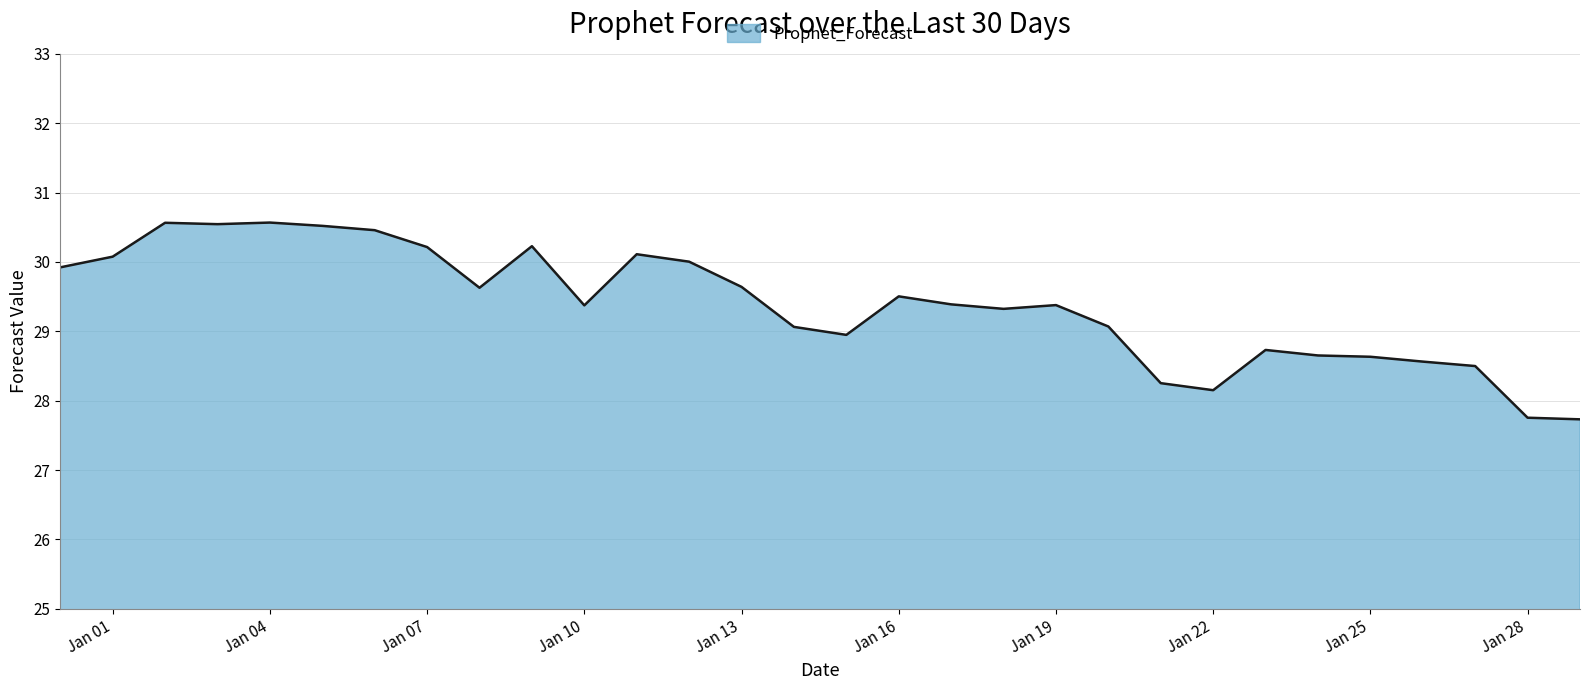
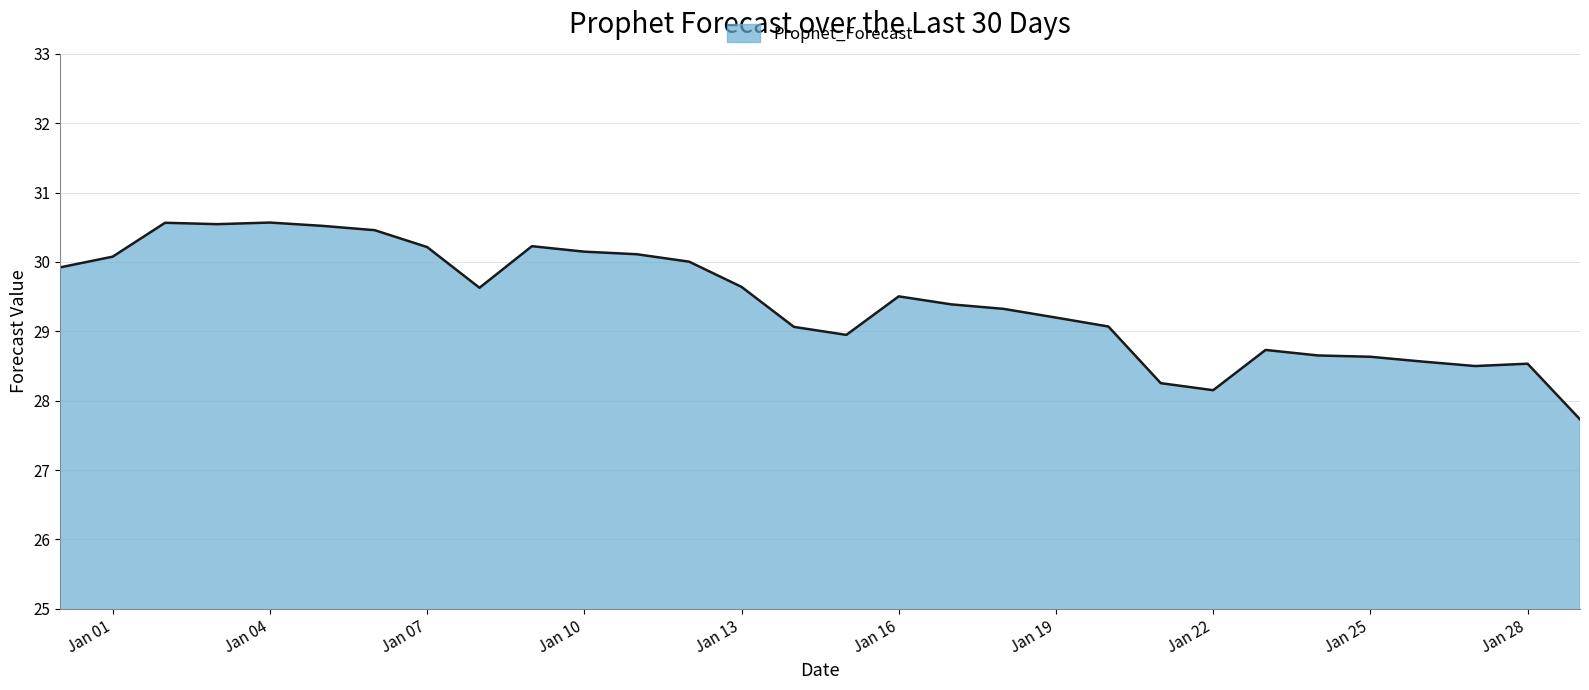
Jan 10: 29.4 -> 30.1
Jan 19: 29.4 -> 29.2
Jan 28: 27.8 -> 28.5
